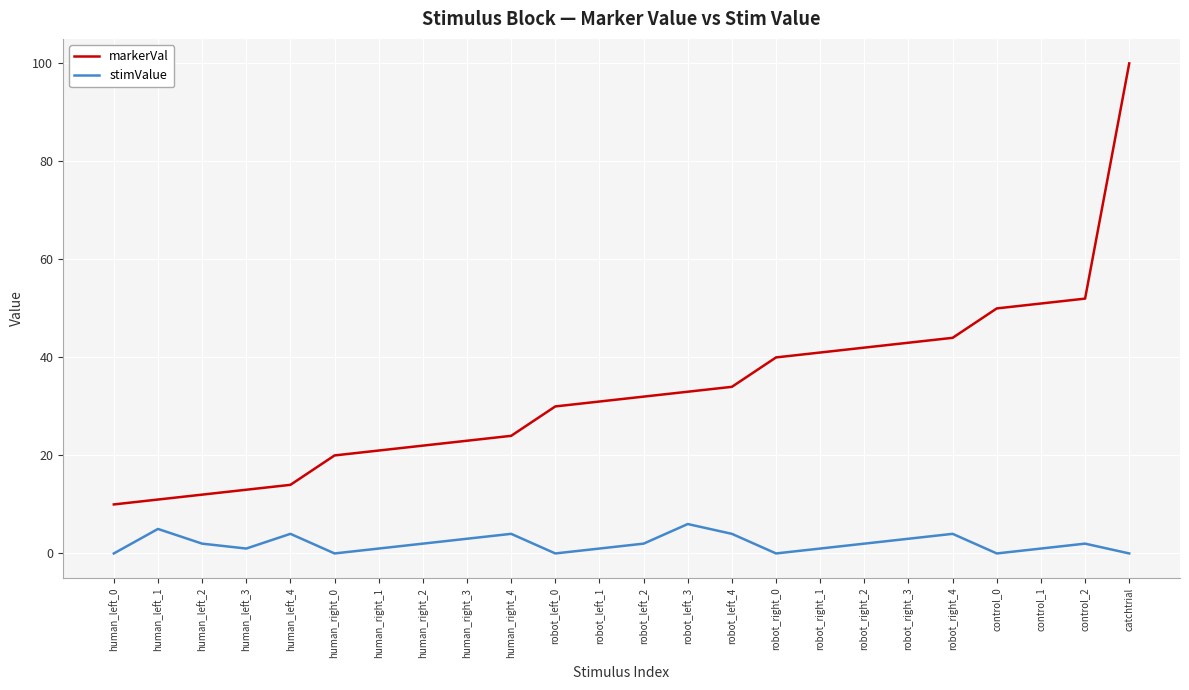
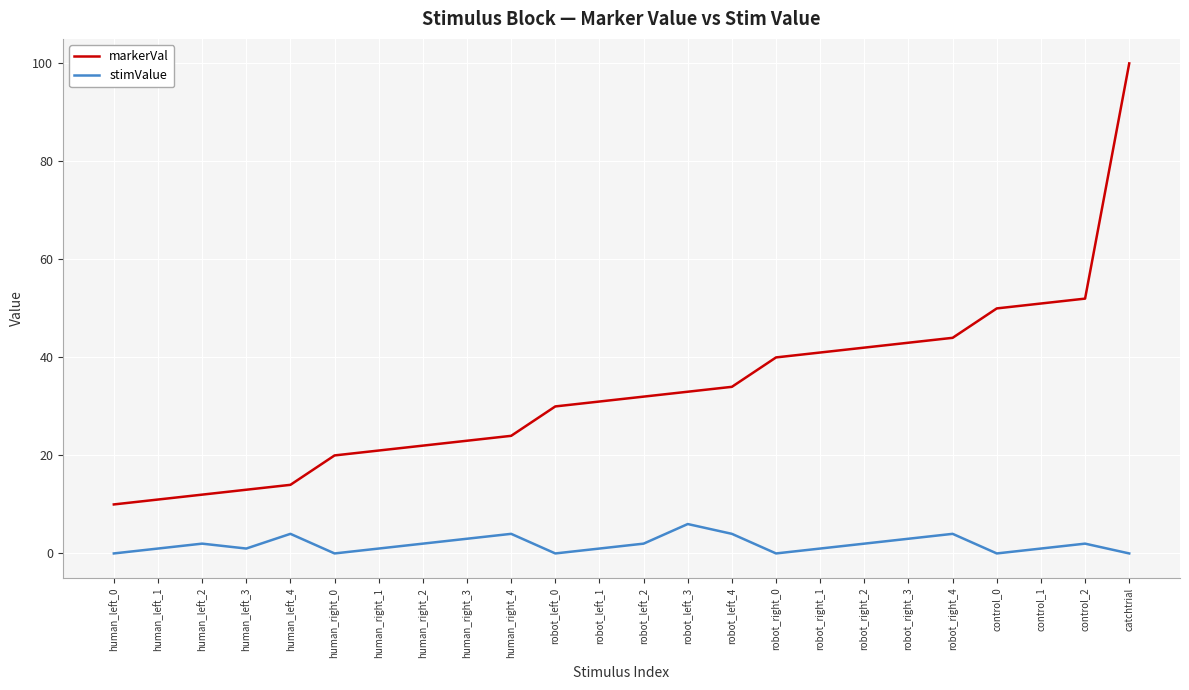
stimValue, human_left_1: 5 -> 1
